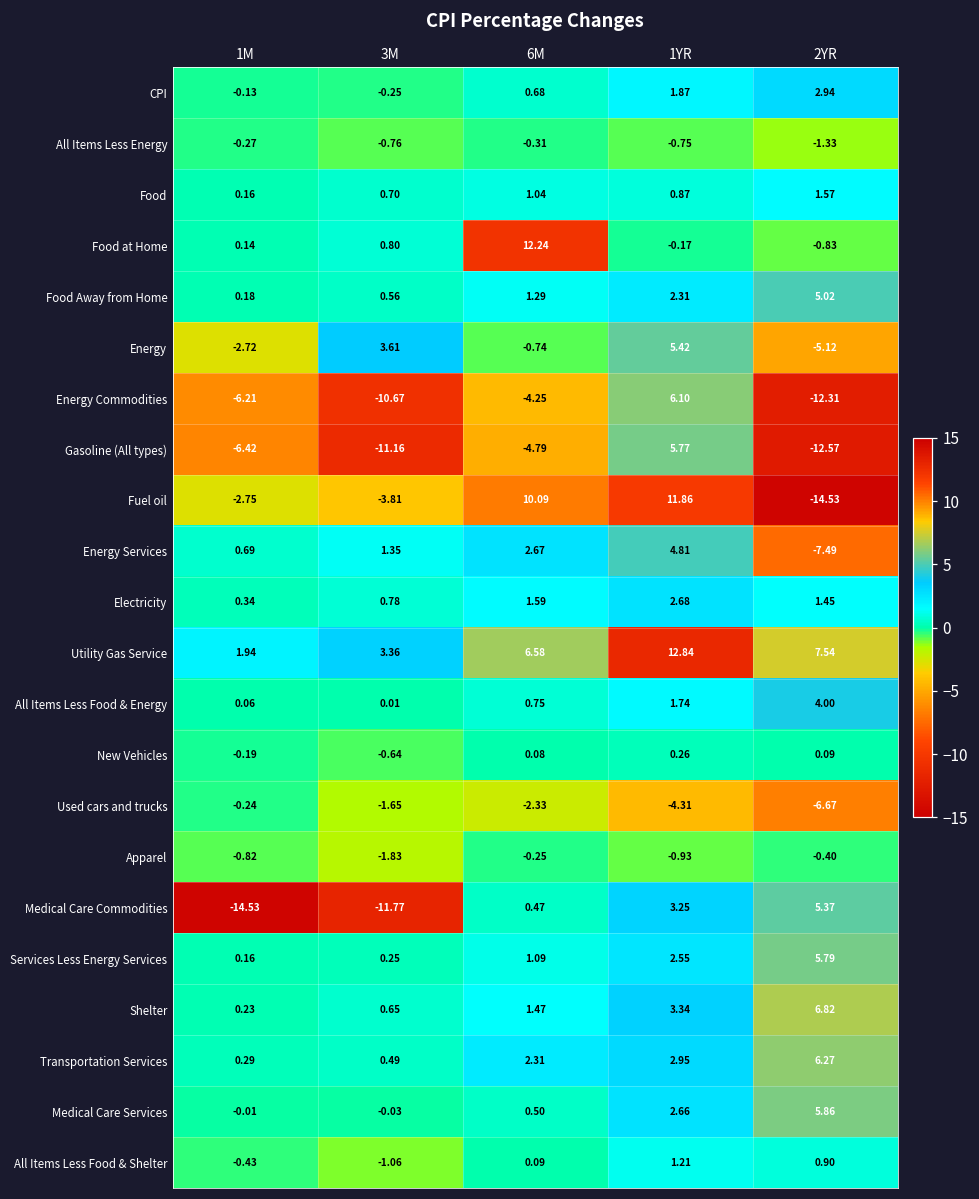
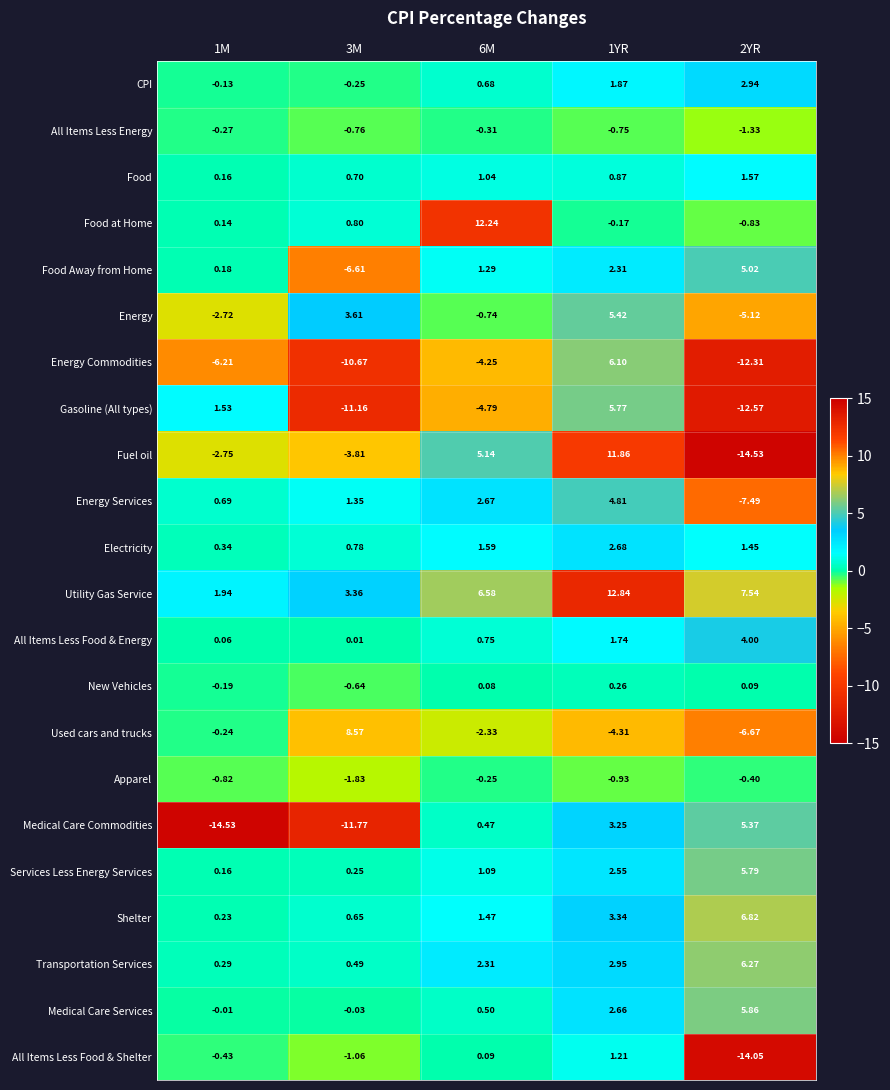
Food Away from Home, 3M: 0.56 -> -6.61
Gasoline (All types), 1M: -6.42 -> 1.53
Fuel oil, 6M: 10.09 -> 5.14
Used cars and trucks, 3M: -1.65 -> 8.57
All Items Less Food & Shelter, 2YR: 0.90 -> -14.05
